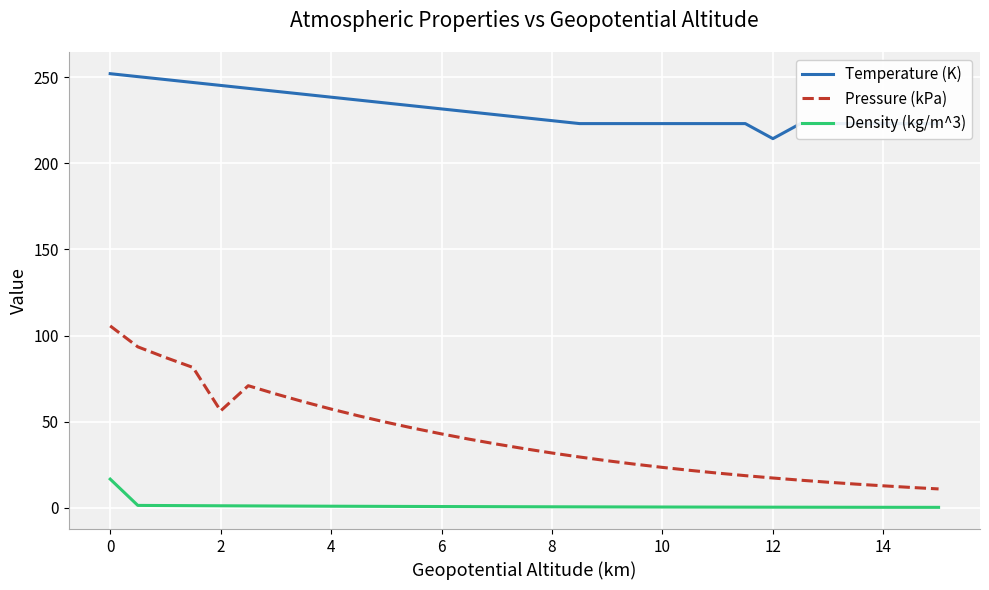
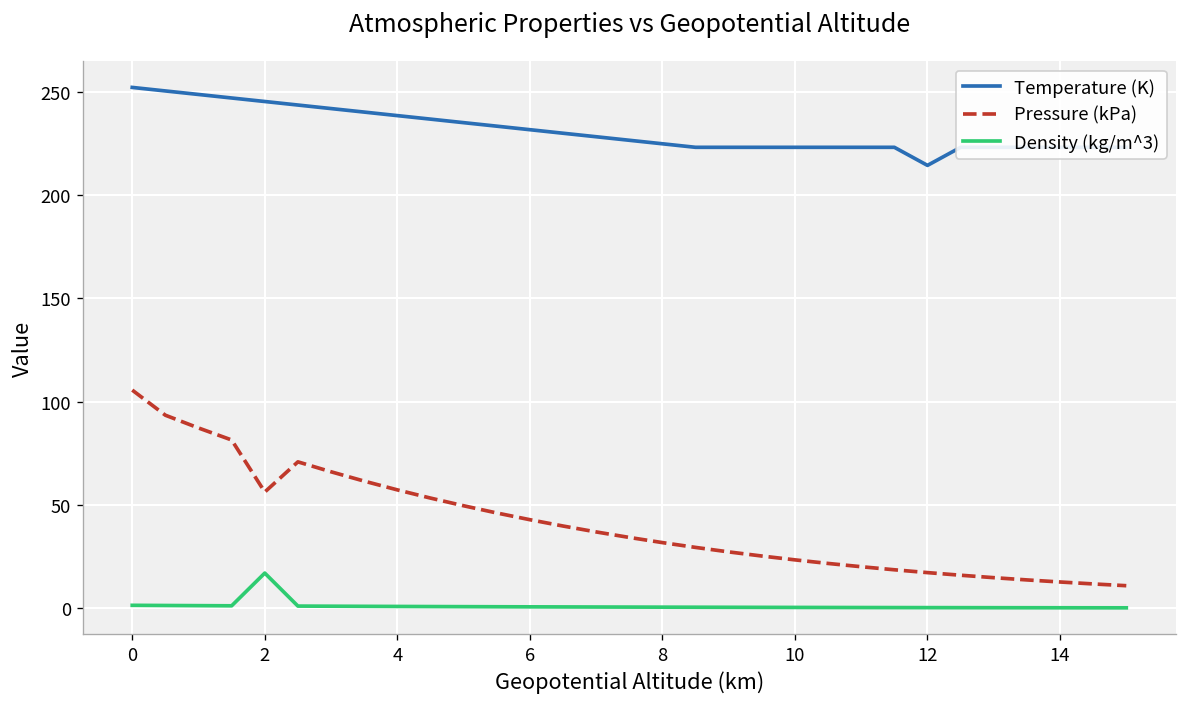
Density (kg/m^3), 0: 17 -> 1
Density (kg/m^3), 2: 1 -> 17
